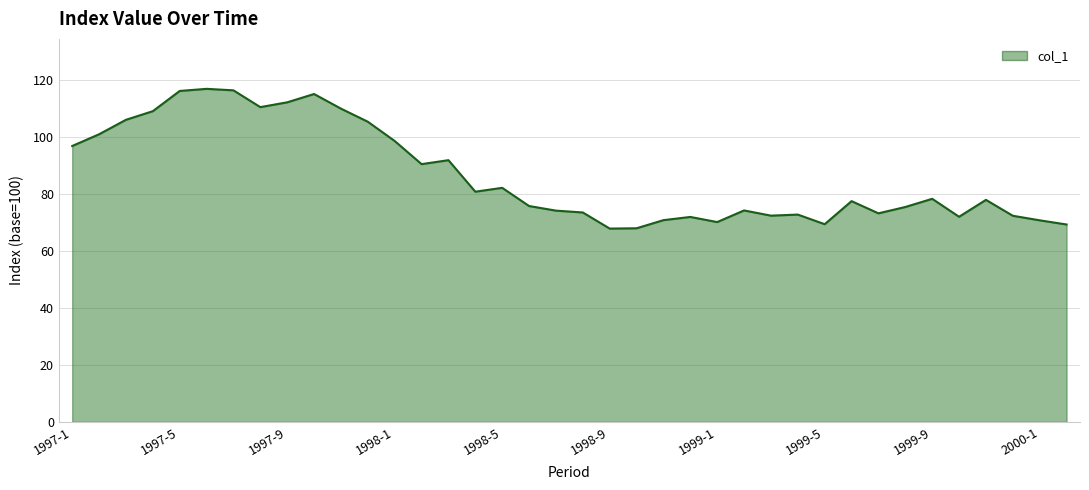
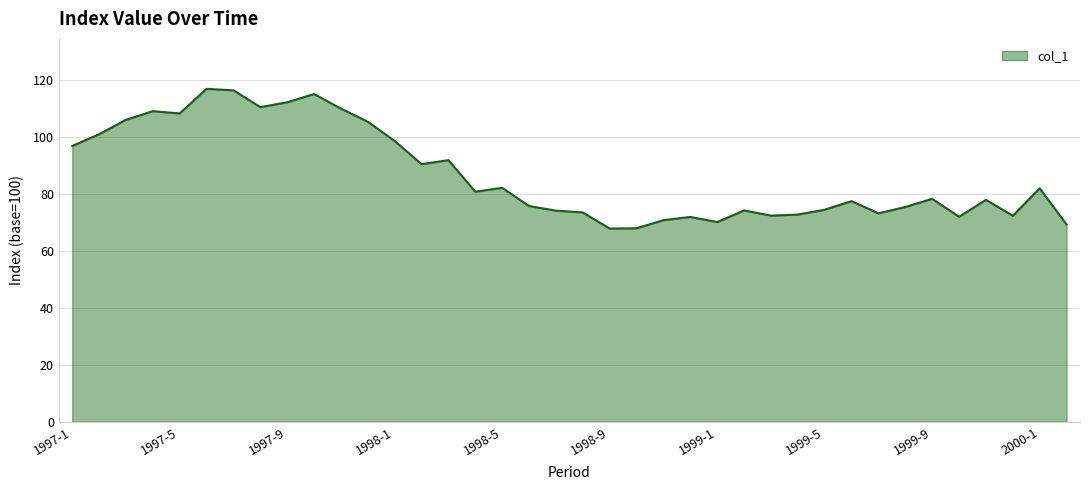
1997-5: 116 -> 108
1999-5: 69 -> 75
2000-1: 71 -> 82
